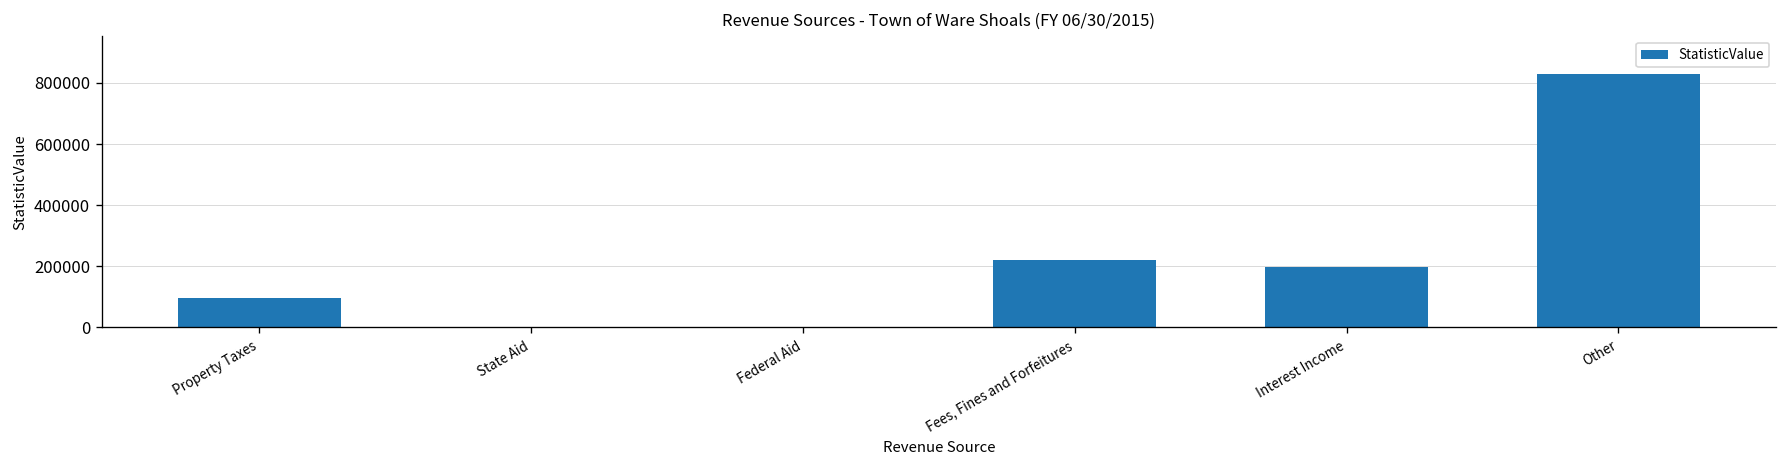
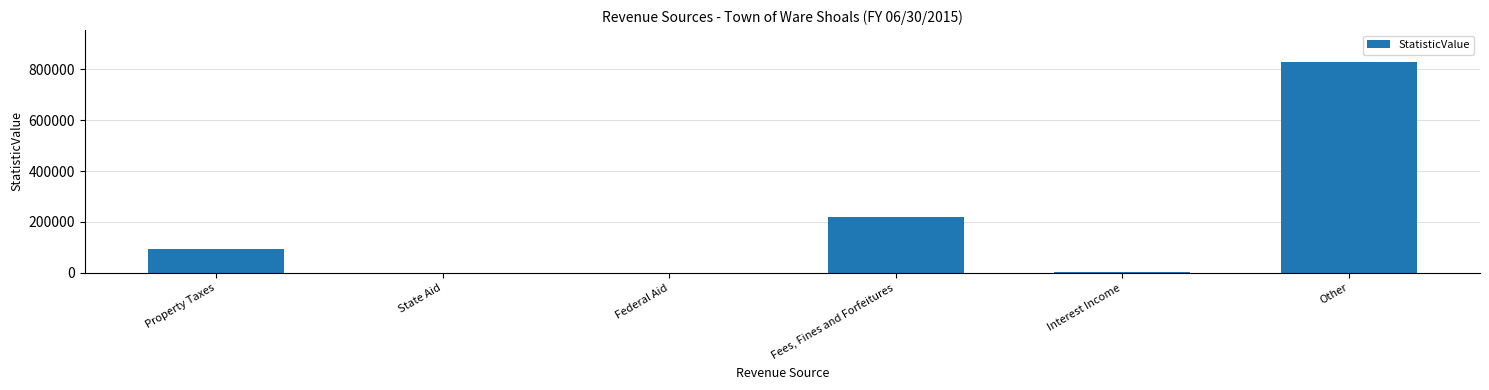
Interest Income: 200000 -> 0
